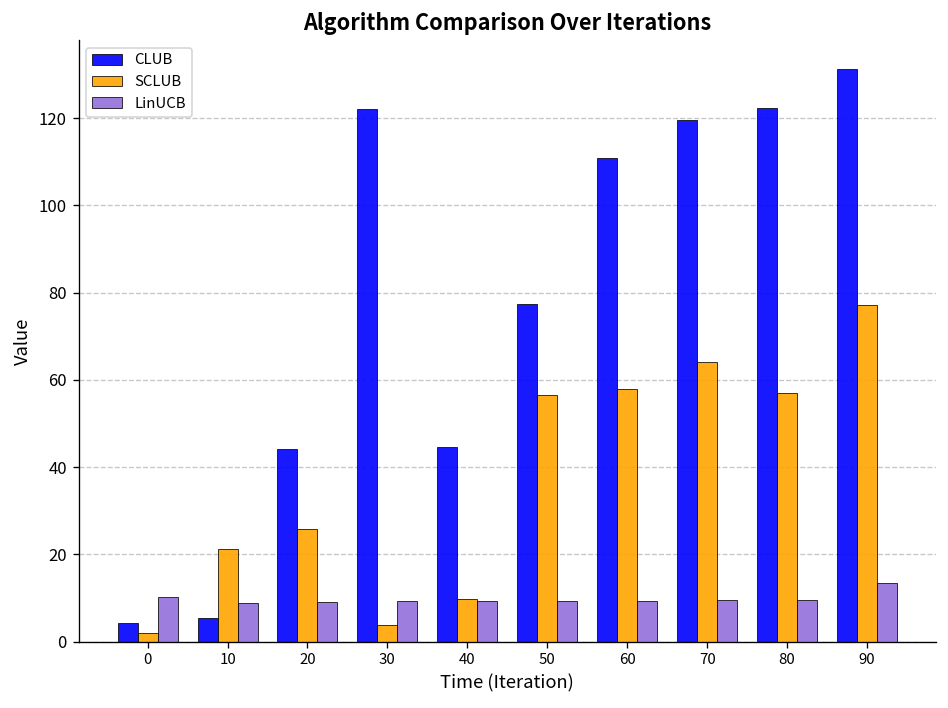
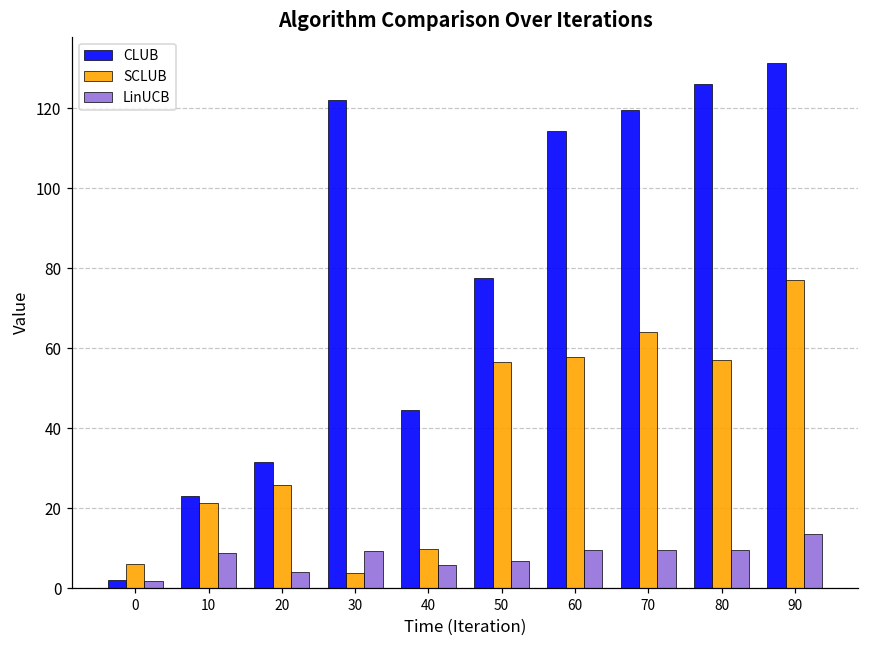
CLUB, 0: 4 -> 2
SCLUB, 0: 2 -> 6
LinUCB, 0: 10 -> 2
CLUB, 10: 5 -> 23
CLUB, 20: 44 -> 32
LinUCB, 20: 9 -> 4
LinUCB, 40: 9 -> 6
LinUCB, 50: 9 -> 7
CLUB, 60: 111 -> 114
CLUB, 80: 122 -> 126
